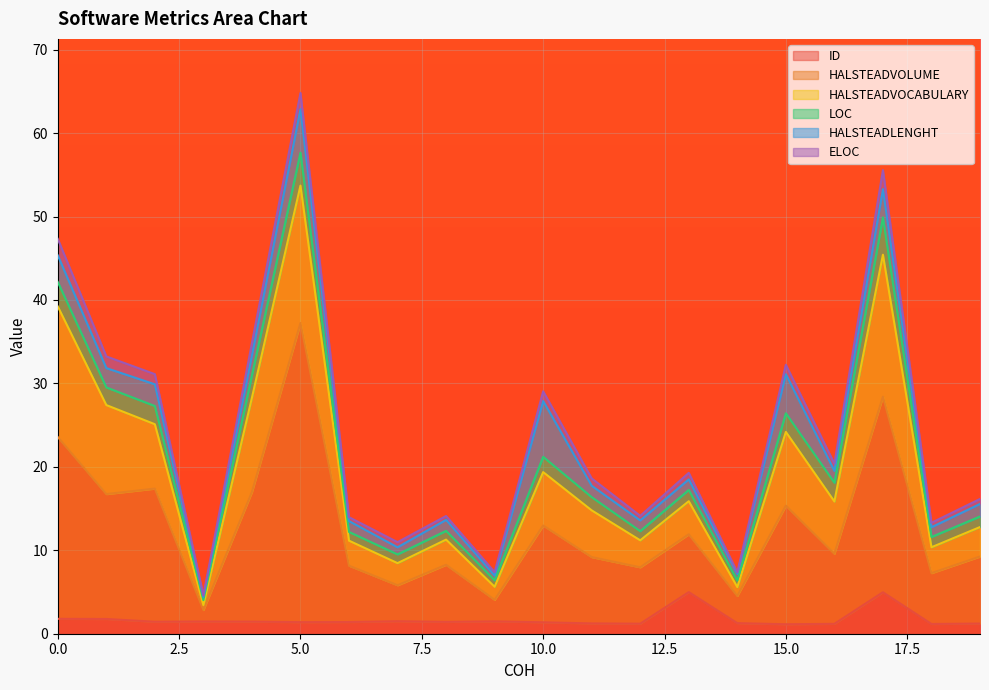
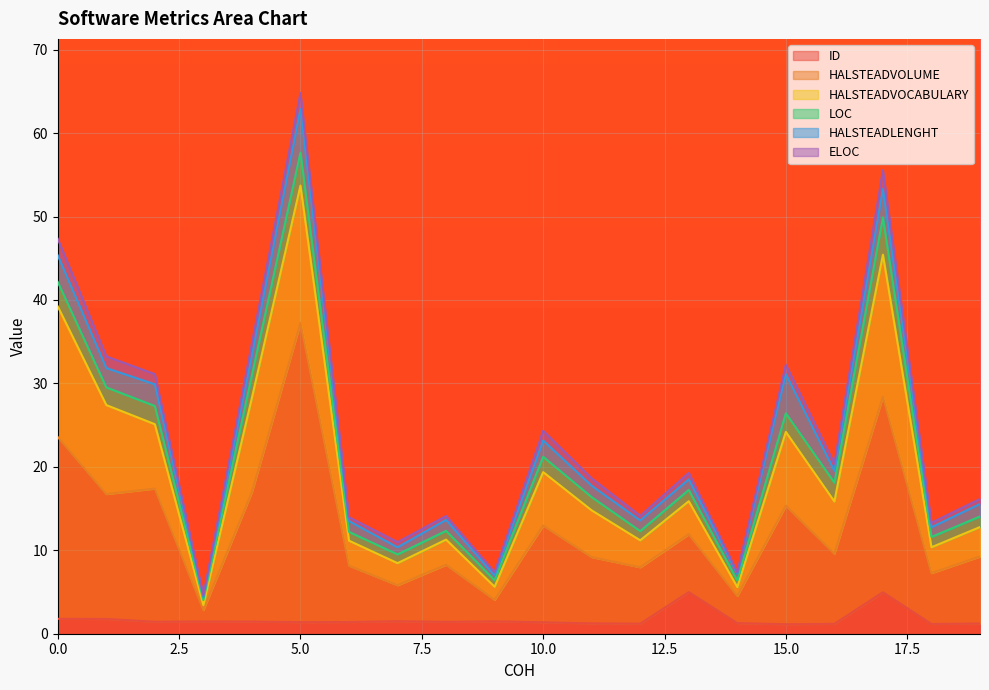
HALSTEADLENGHT, 10.0: 7 -> 2
